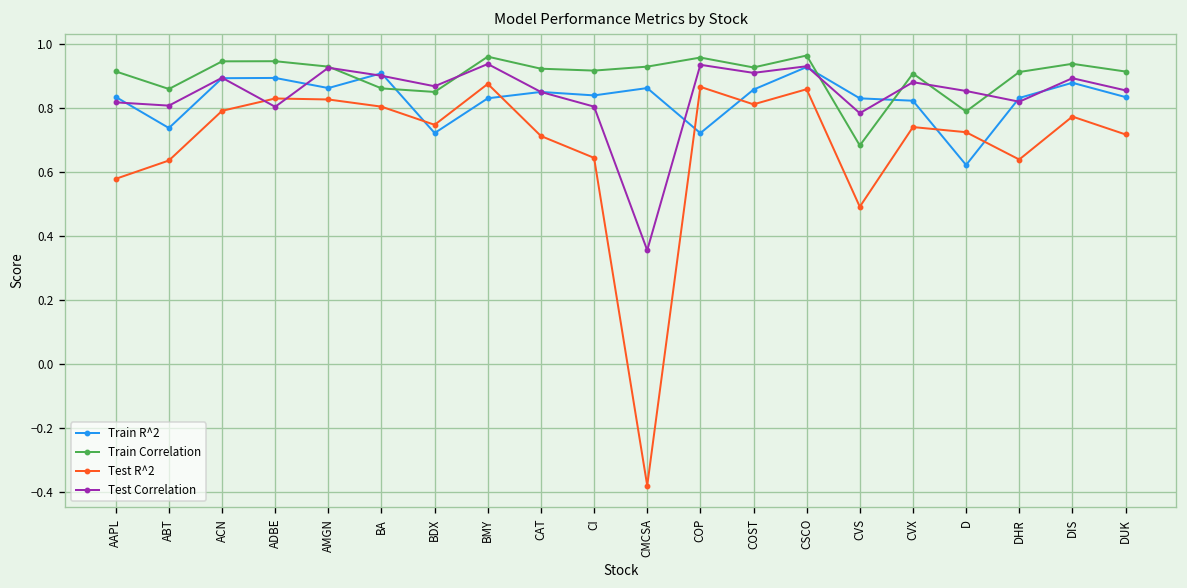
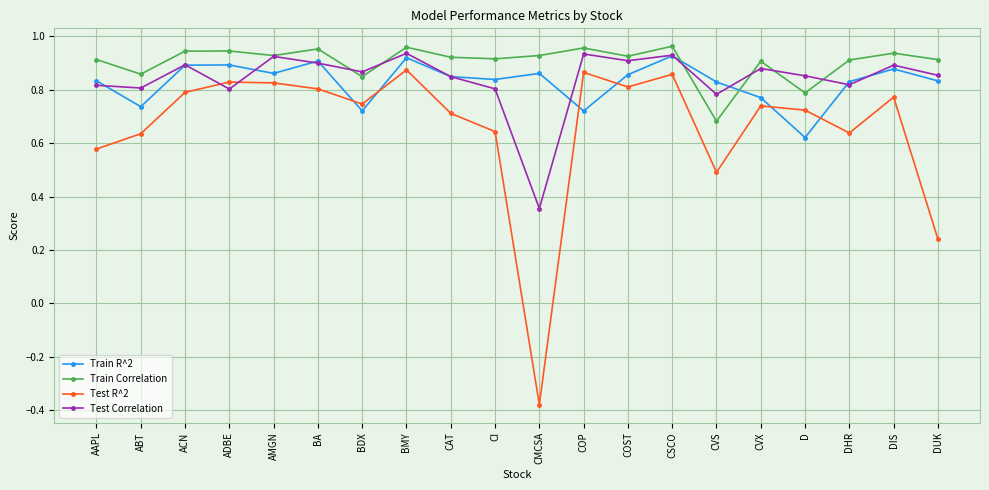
Train Correlation, BA: 0.86 -> 0.95
Train R^2, BMY: 0.83 -> 0.92
Train R^2, CVX: 0.82 -> 0.77
Test R^2, DUK: 0.72 -> 0.24
